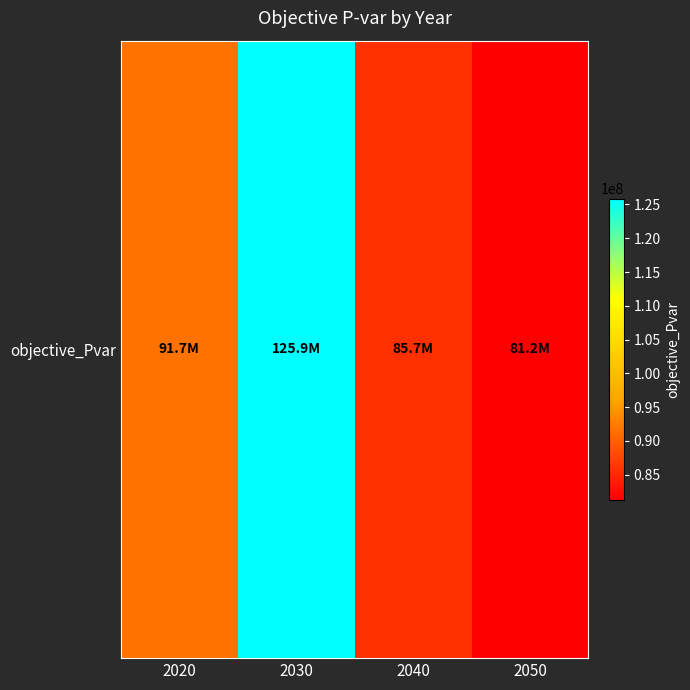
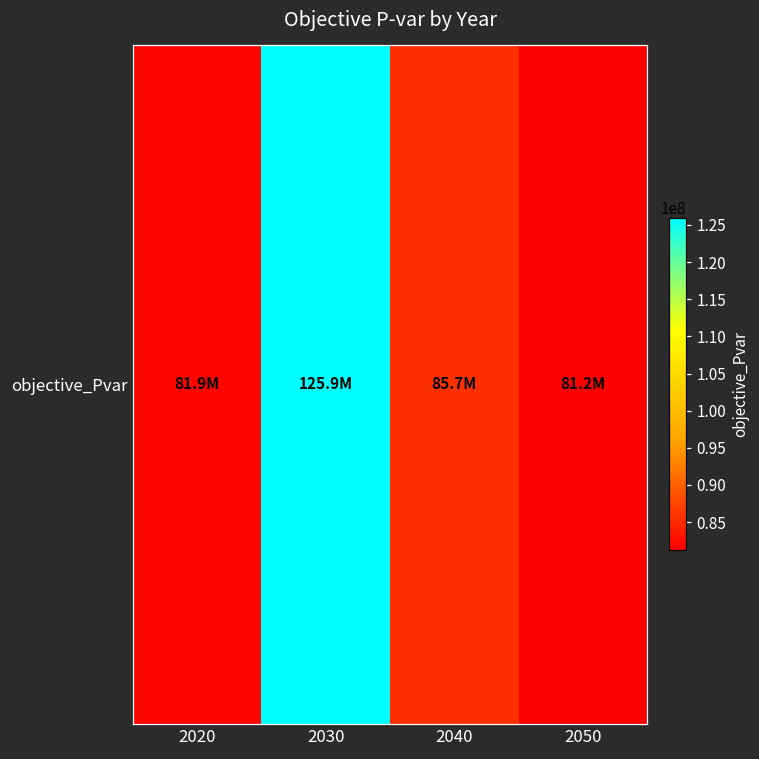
objective_Pvar, 2020: 91.7M -> 81.9M
